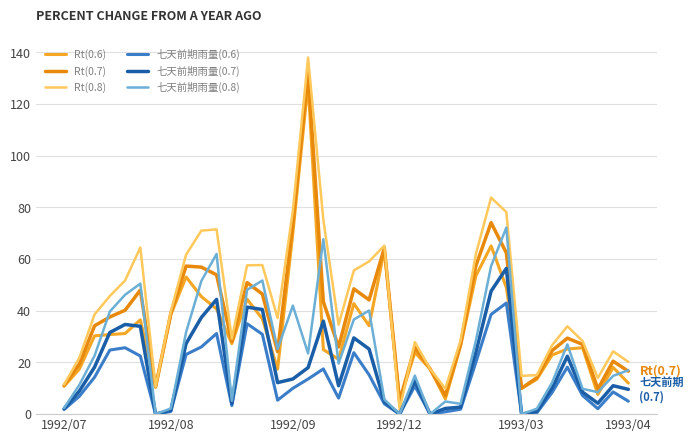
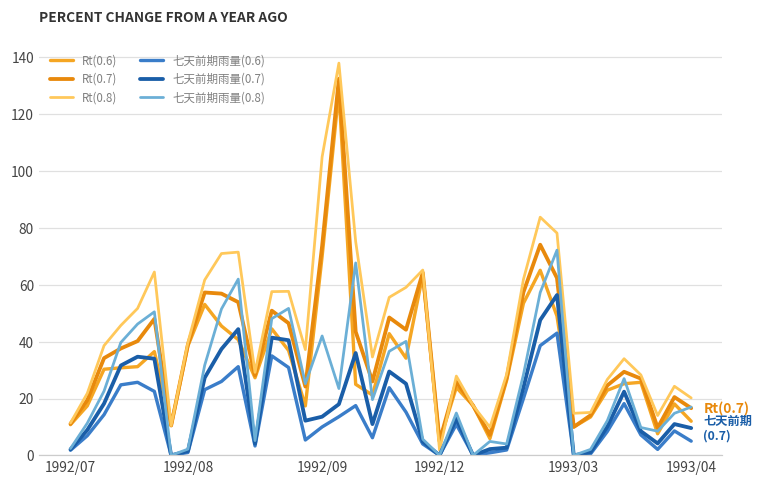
Rt(0.8), 1992/09: 79 -> 105
